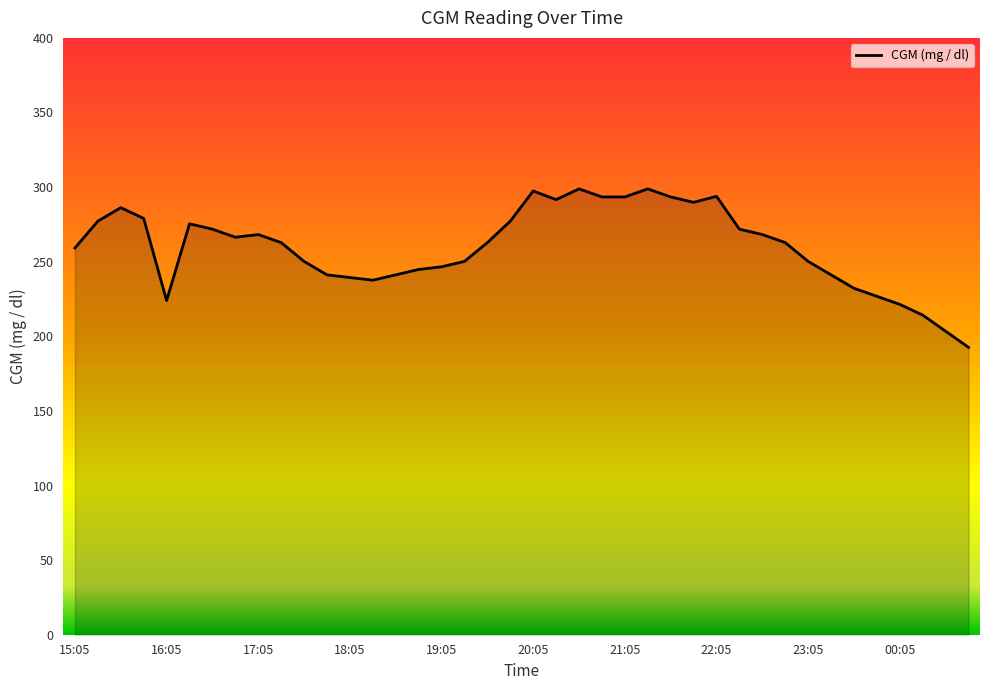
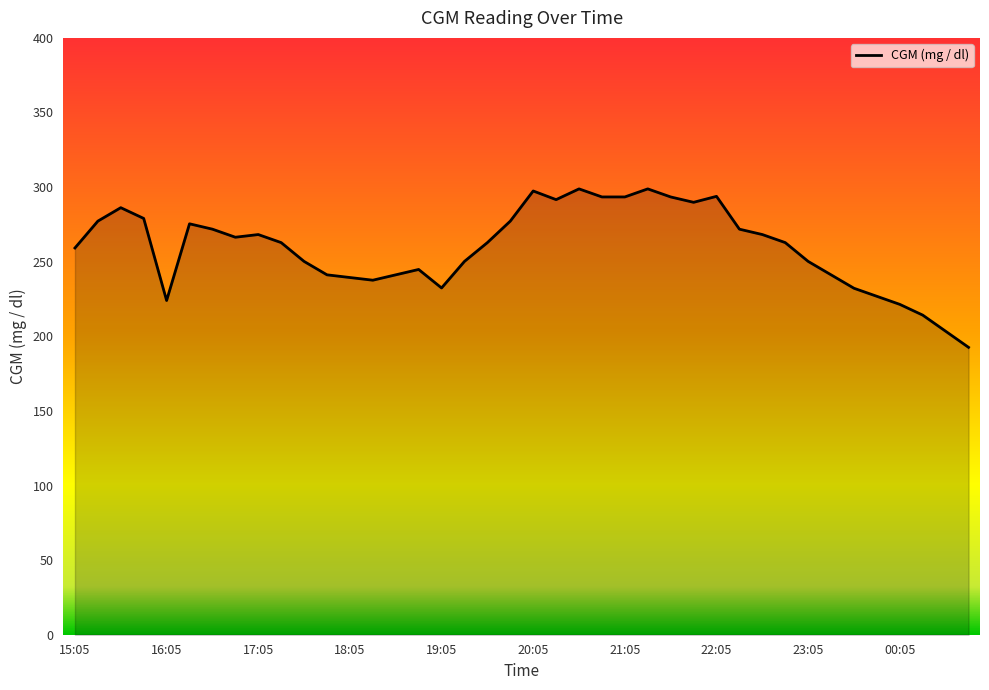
19:05: 247 -> 232
